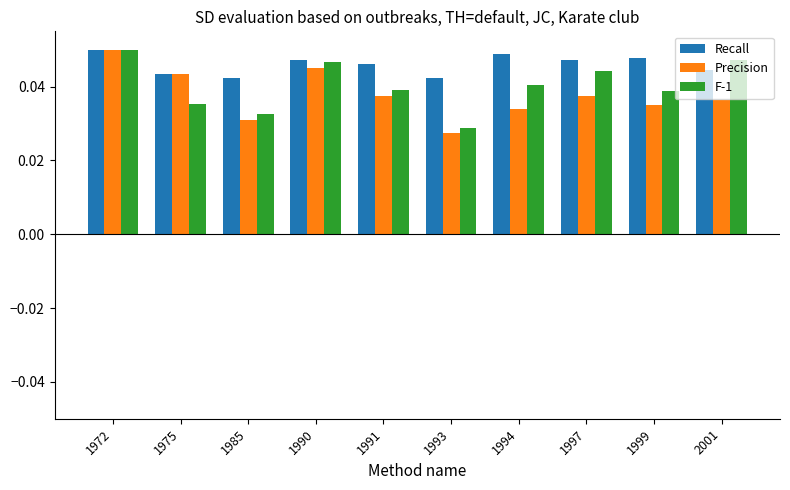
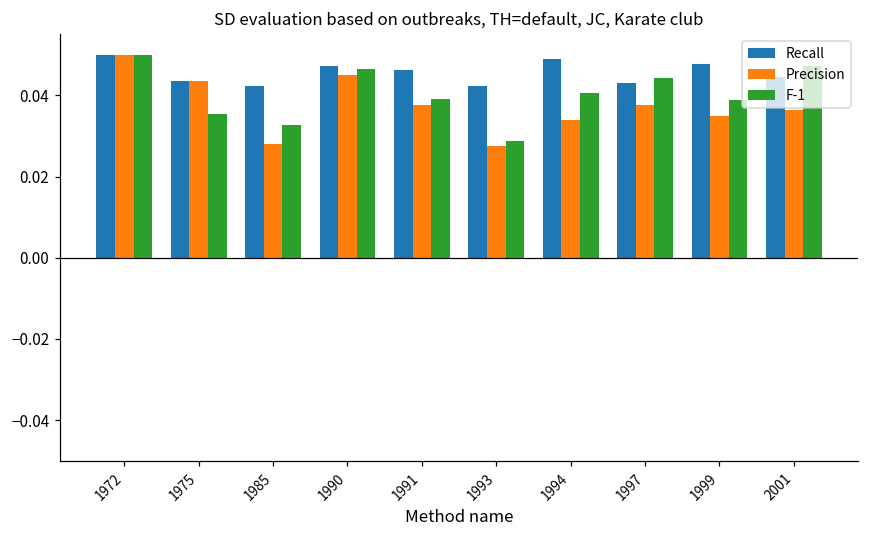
Precision, 1985: 0.031 -> 0.028
Recall, 1997: 0.047 -> 0.043
